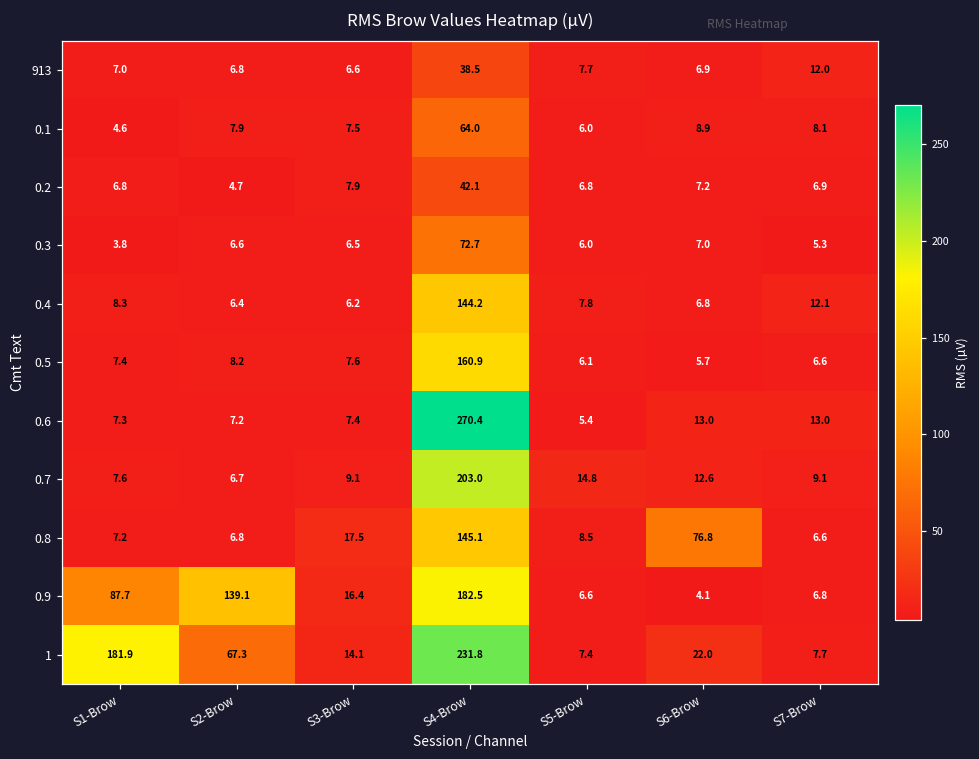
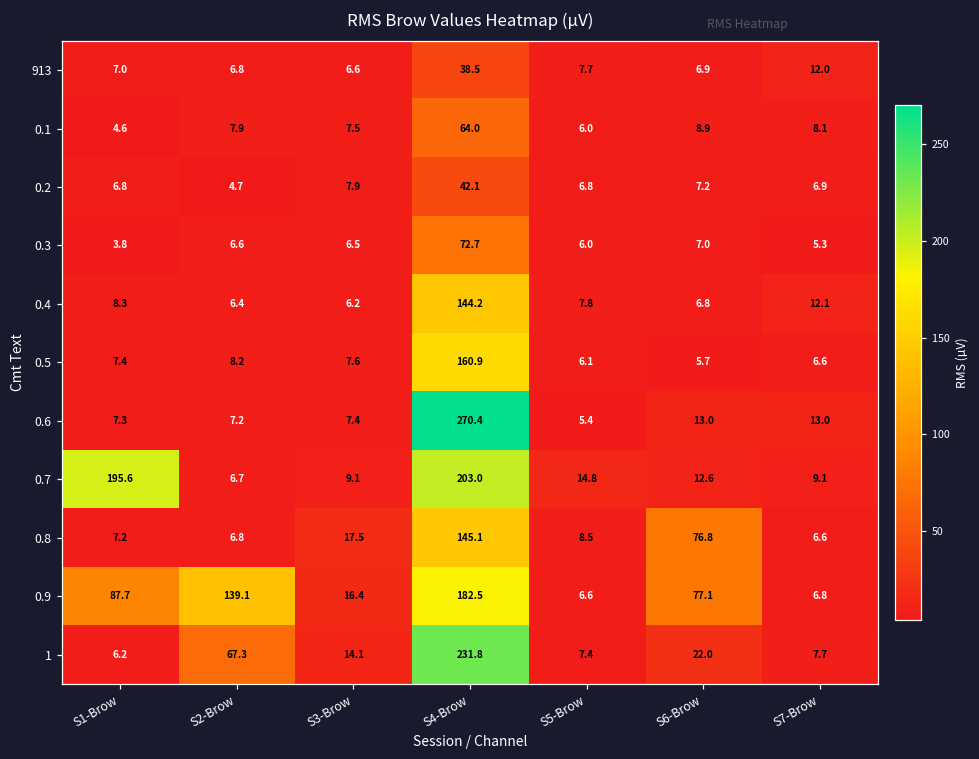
0.7, S1-Brow: 7.6 -> 195.6
0.9, S6-Brow: 4.1 -> 77.1
1, S1-Brow: 181.9 -> 6.2
